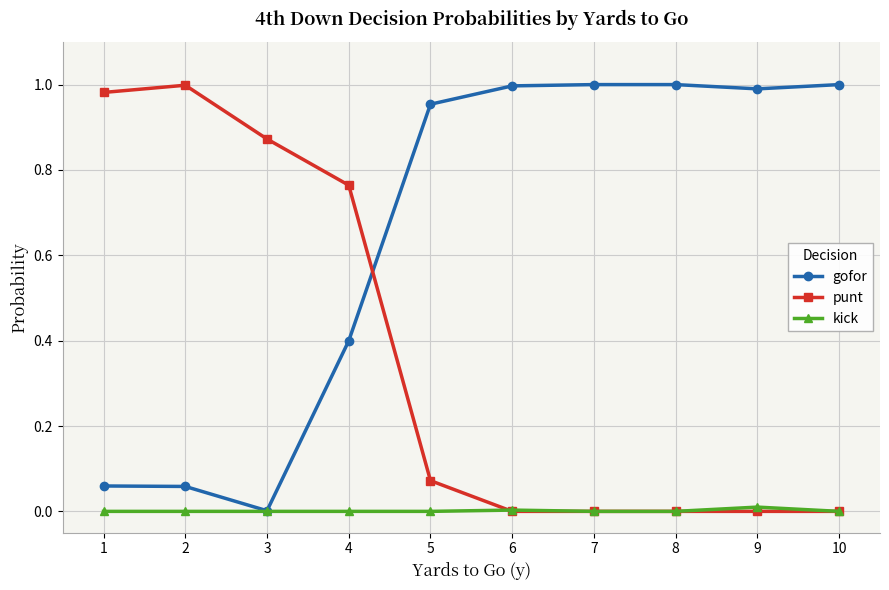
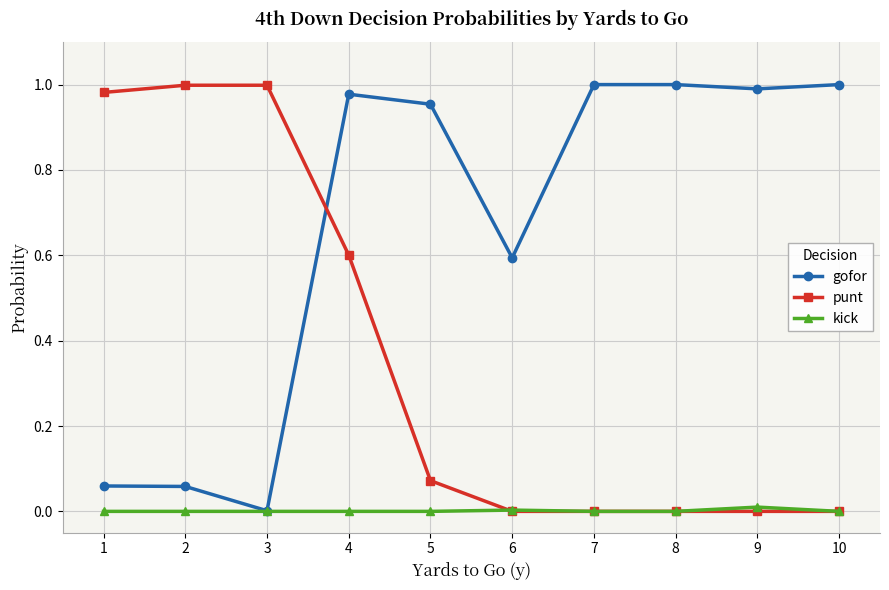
punt, 3: 0.87 -> 1.00
gofor, 4: 0.40 -> 0.98
punt, 4: 0.76 -> 0.60
gofor, 6: 1.00 -> 0.59
